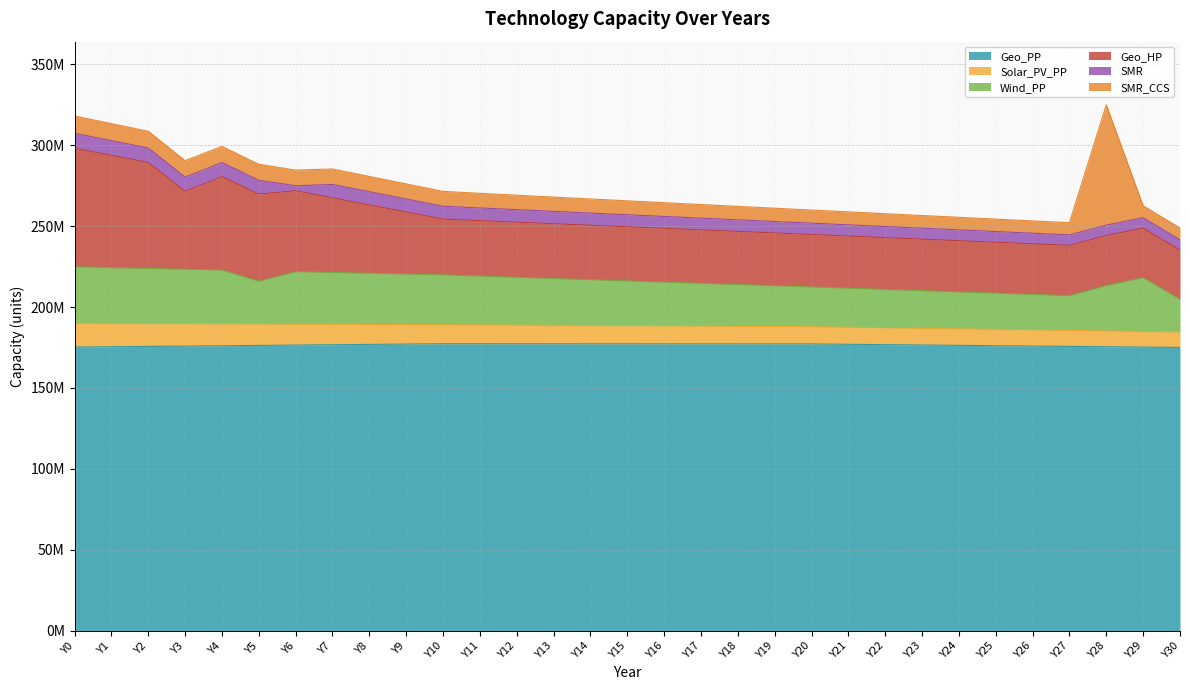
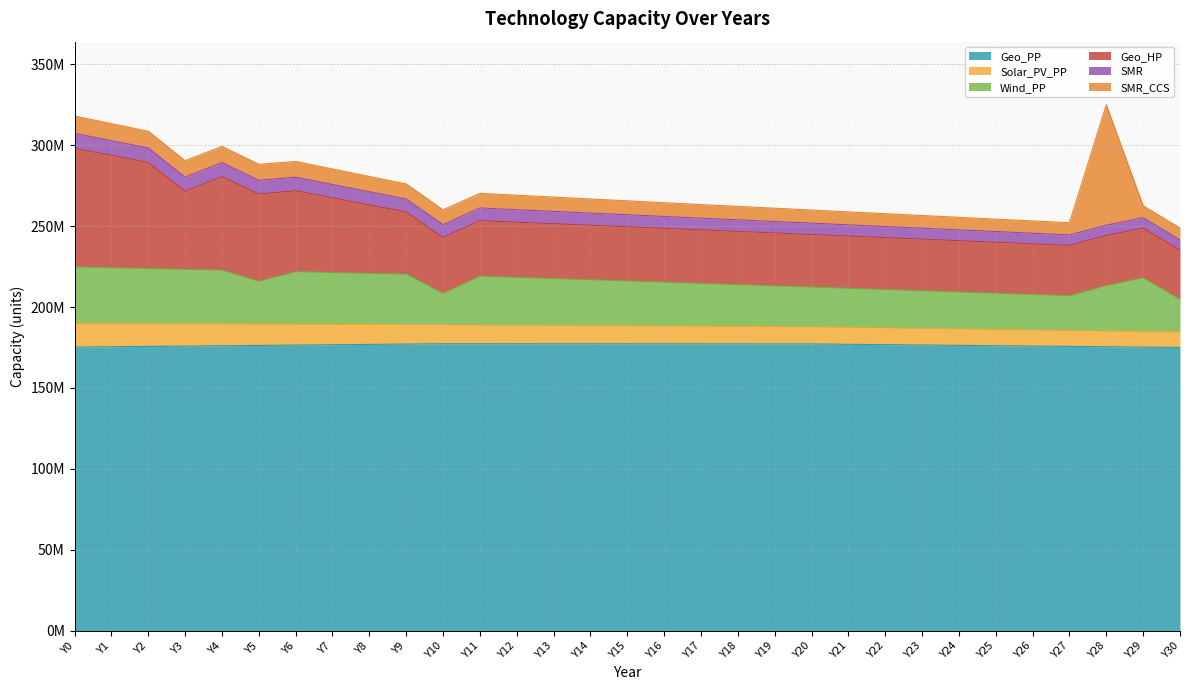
SMR, Y6: 3000000 -> 8000000
Wind_PP, Y10: 31000000 -> 19000000
